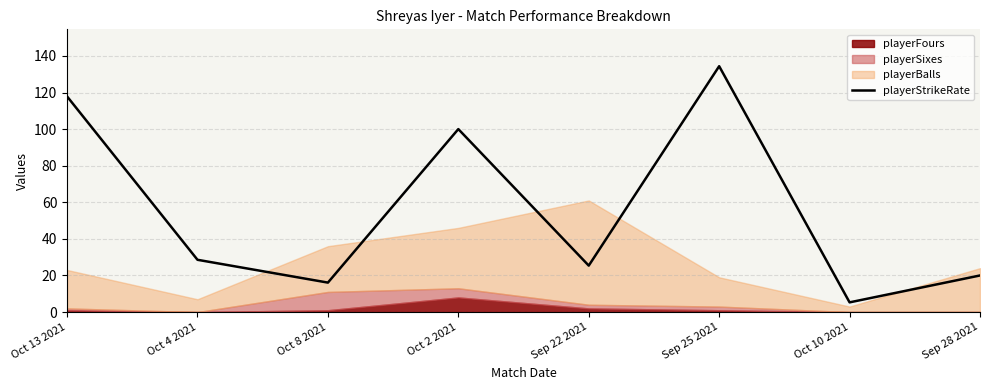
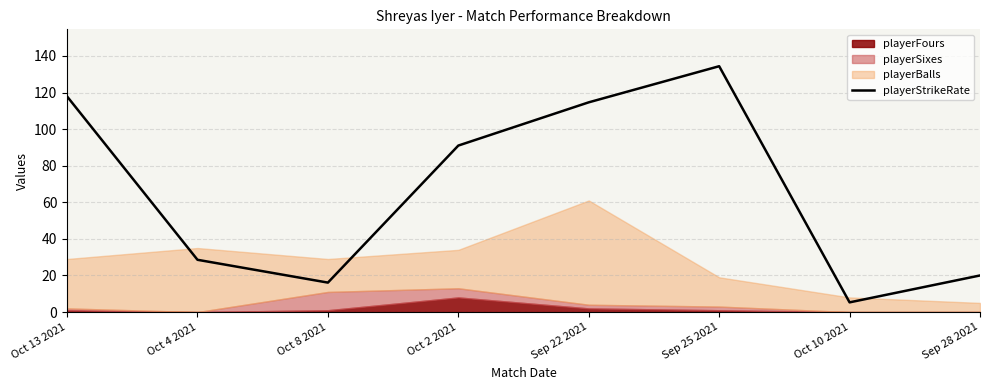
playerBalls, Oct 13 2021: 21 -> 27
playerBalls, Oct 4 2021: 7 -> 35
playerBalls, Oct 8 2021: 25 -> 18
playerStrikeRate, Oct 2 2021: 100 -> 91
playerBalls, Oct 2 2021: 33 -> 21
playerStrikeRate, Sep 22 2021: 25 -> 115
playerBalls, Oct 10 2021: 3 -> 8
playerBalls, Sep 28 2021: 24 -> 5
